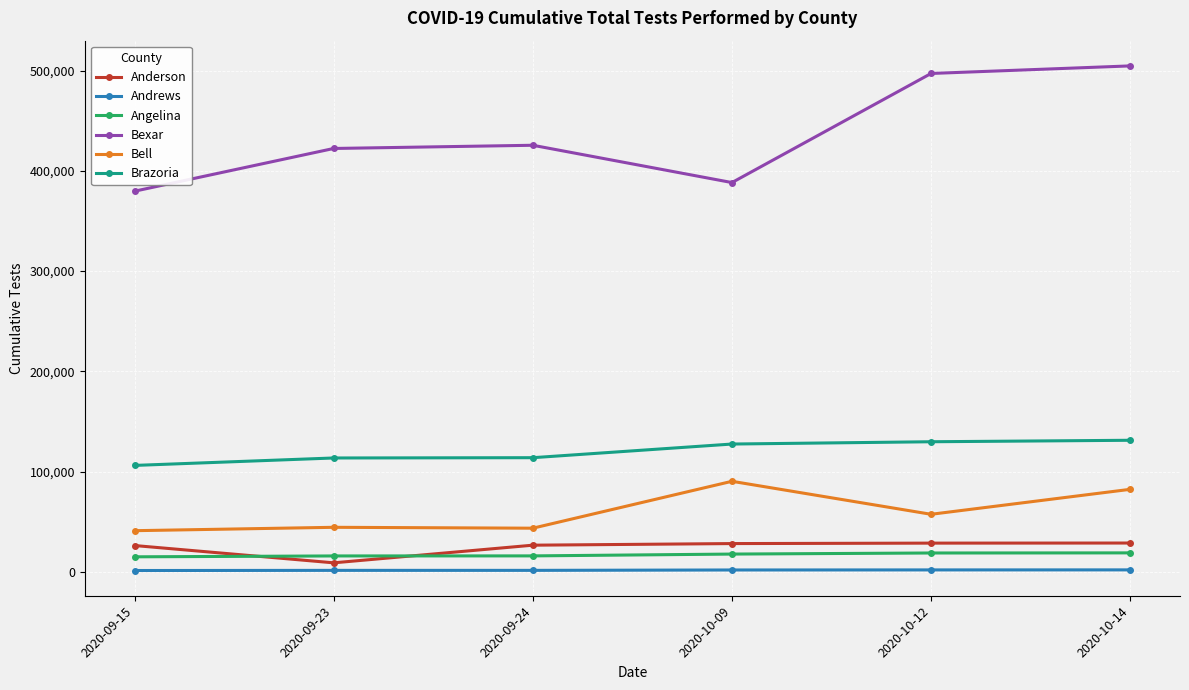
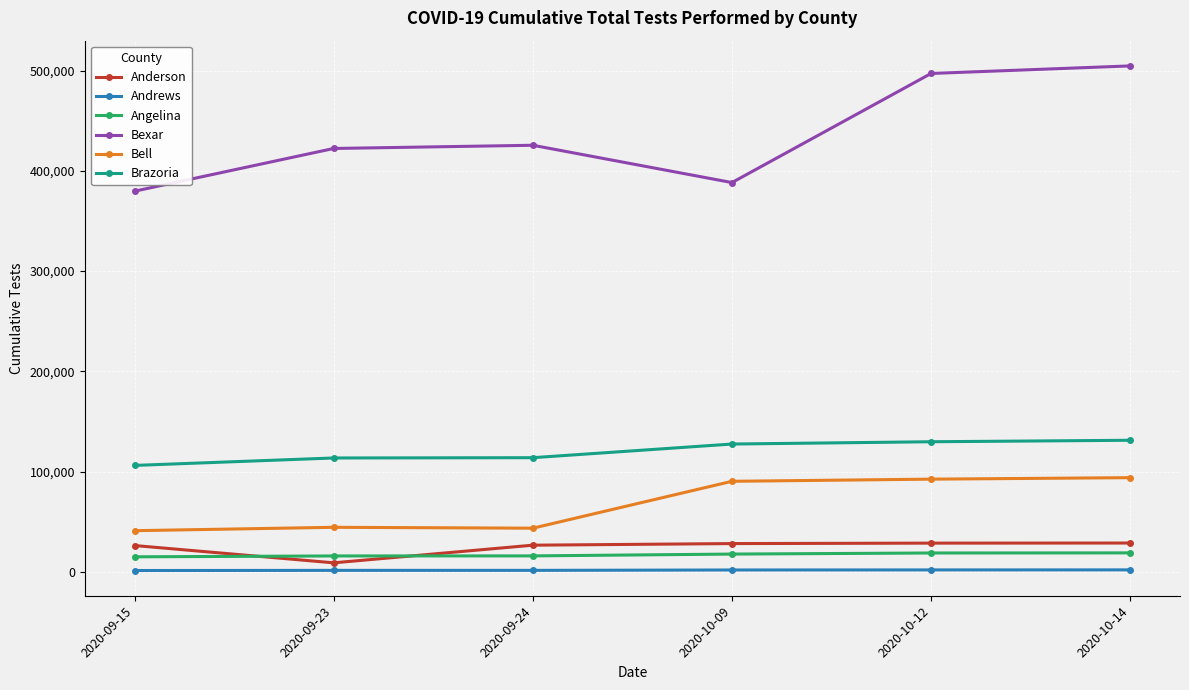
Bell, 2020-10-12: 57,000 -> 92,000
Bell, 2020-10-14: 82,000 -> 94,000
